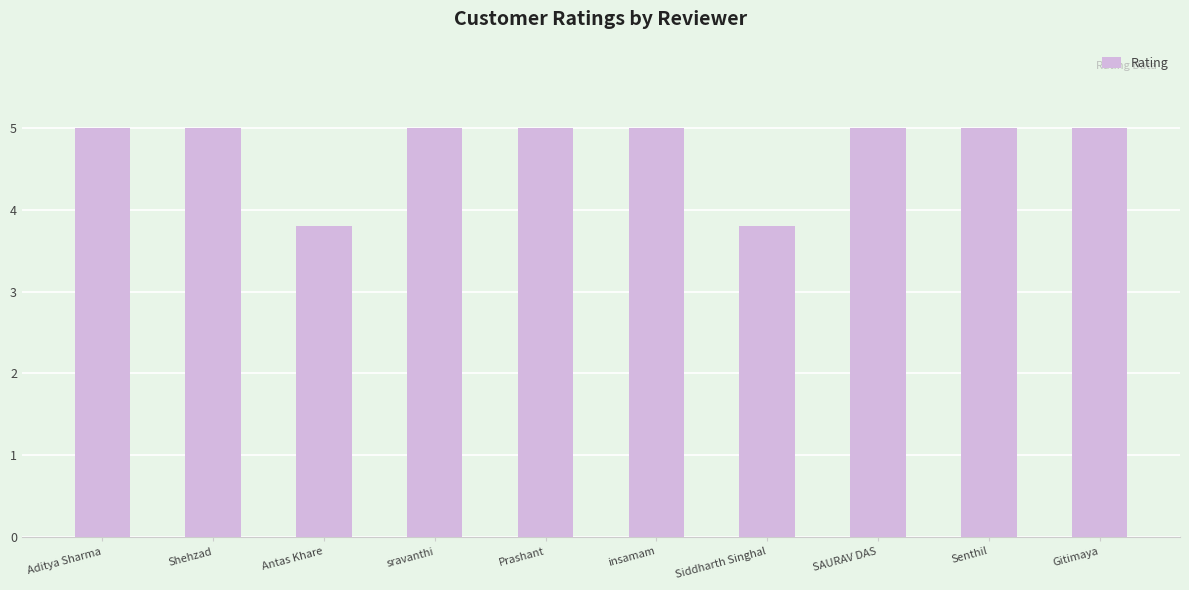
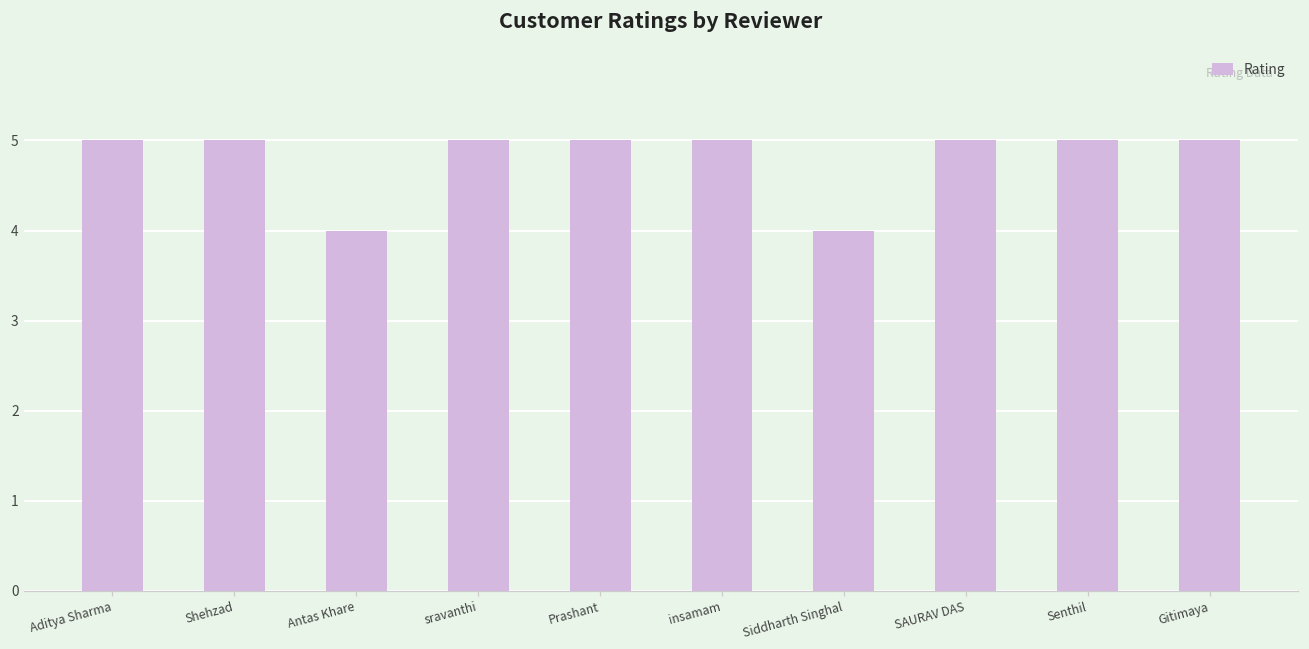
Antas Khare: 3.8 -> 4.0
Siddharth Singhal: 3.8 -> 4.0
